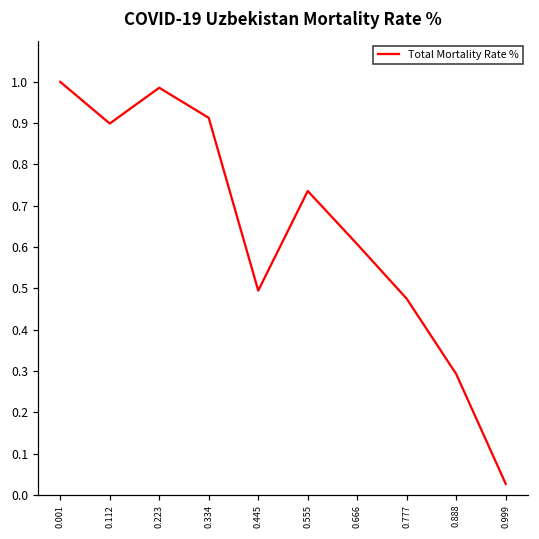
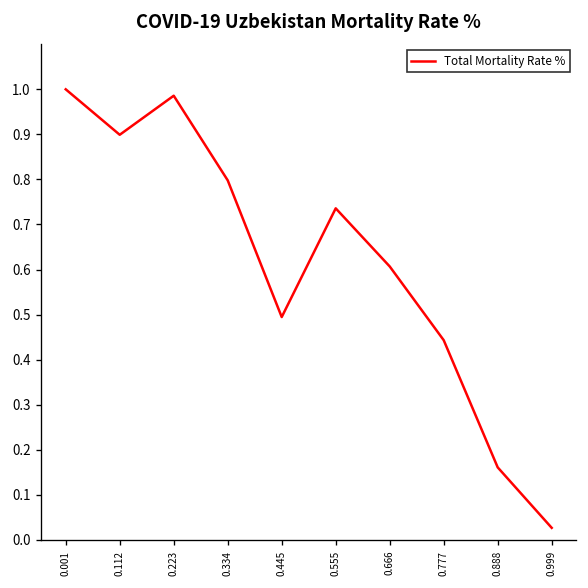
0.334: 0.91 -> 0.80
0.777: 0.47 -> 0.44
0.888: 0.29 -> 0.16
